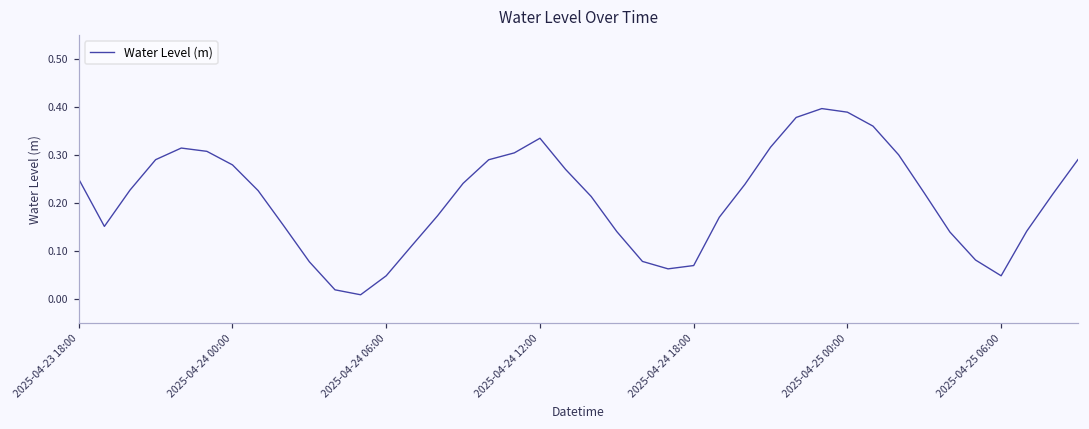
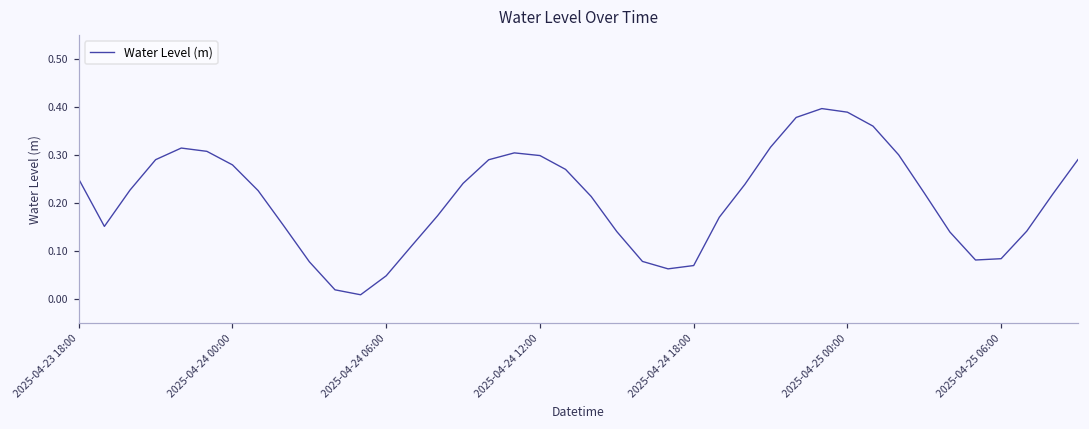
2025-04-24 12:00: 0.34 -> 0.30
2025-04-25 06:00: 0.05 -> 0.08
